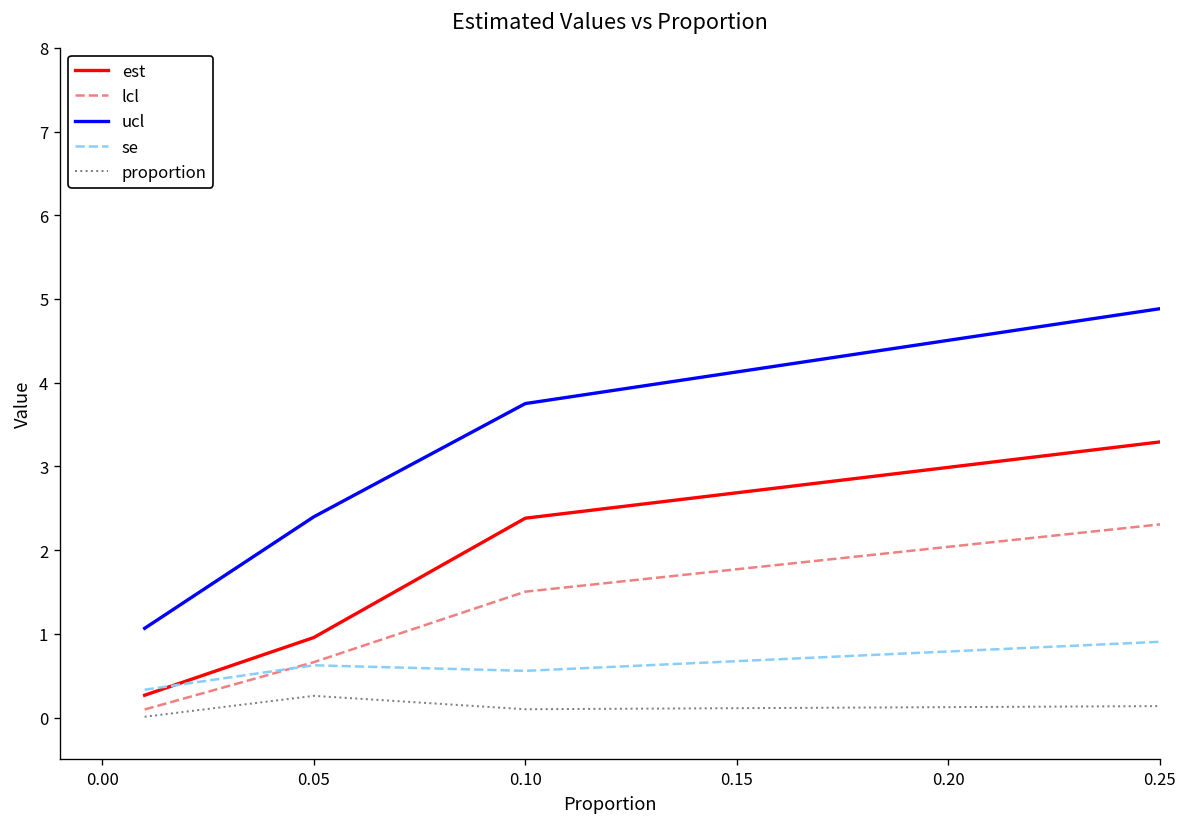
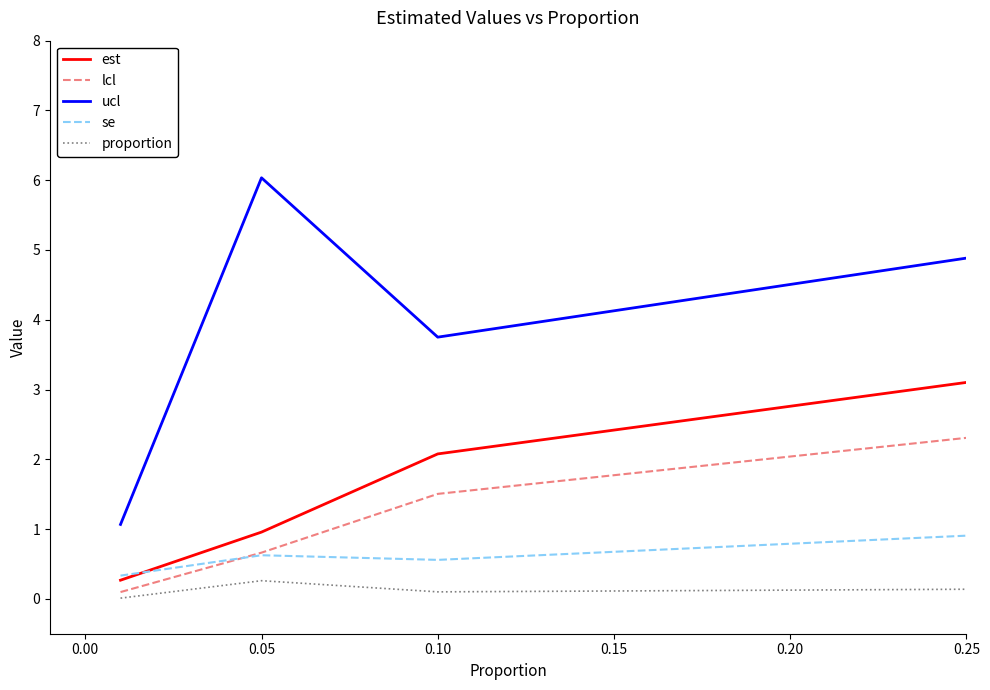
ucl, 0.05: 2.4 -> 6.0
est, 0.10: 2.4 -> 2.1
